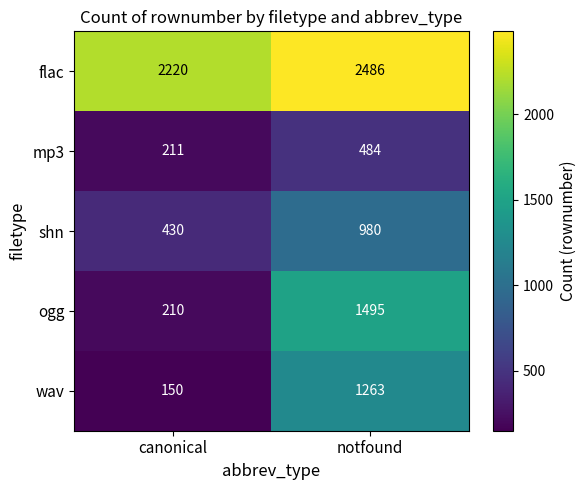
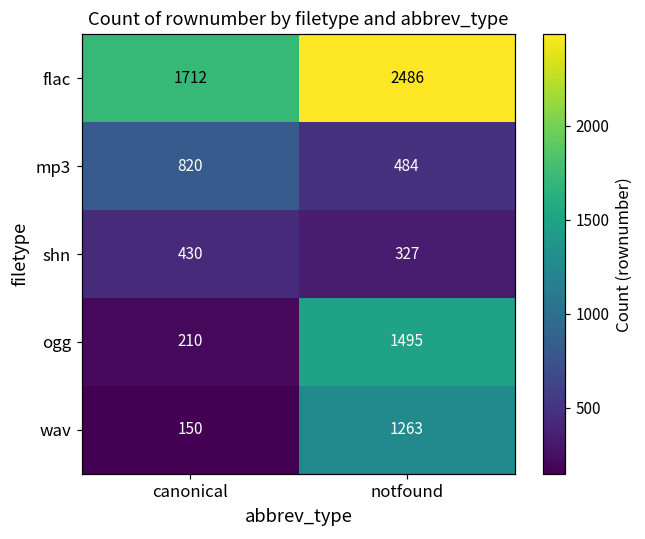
flac, canonical: 2220 -> 1712
mp3, canonical: 211 -> 820
shn, notfound: 980 -> 327
